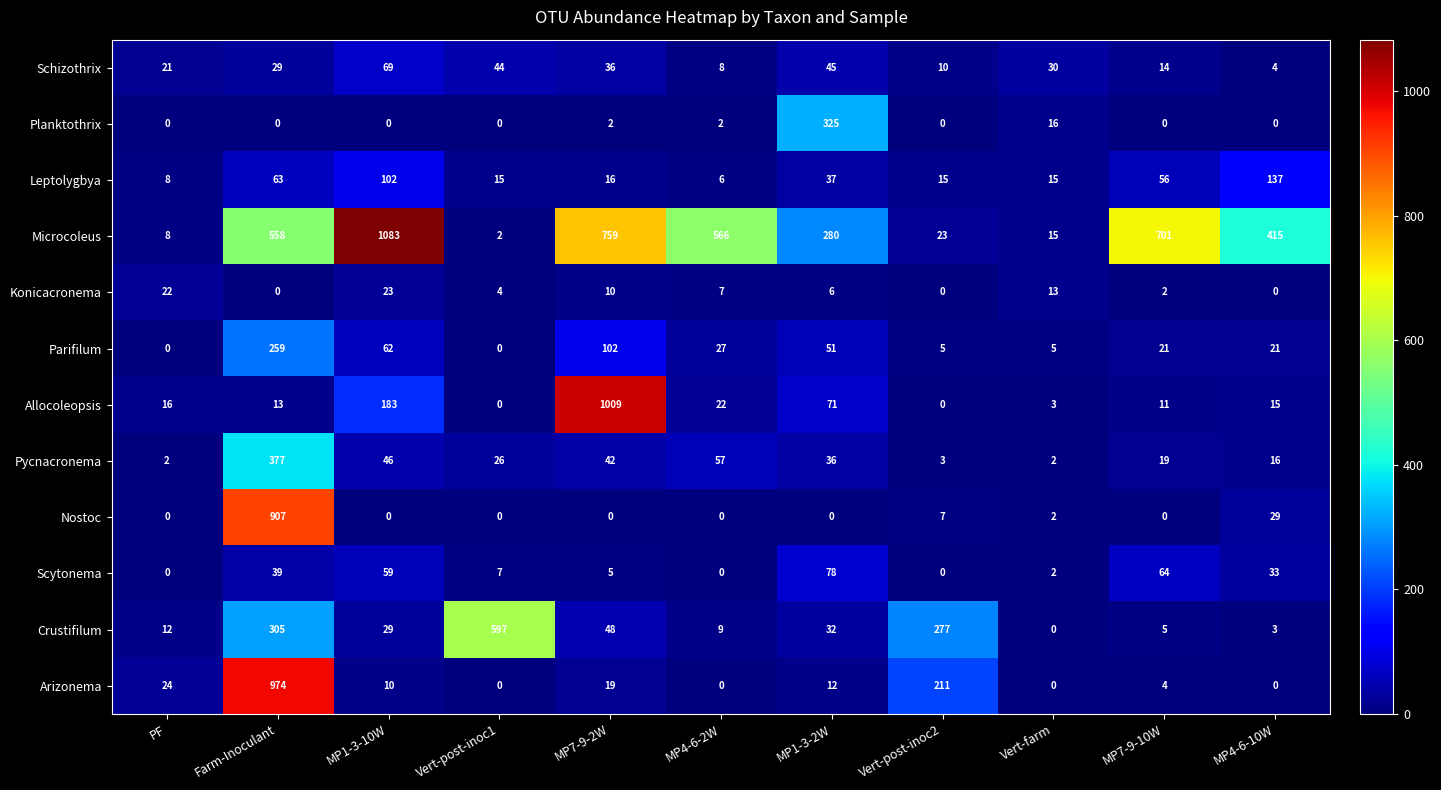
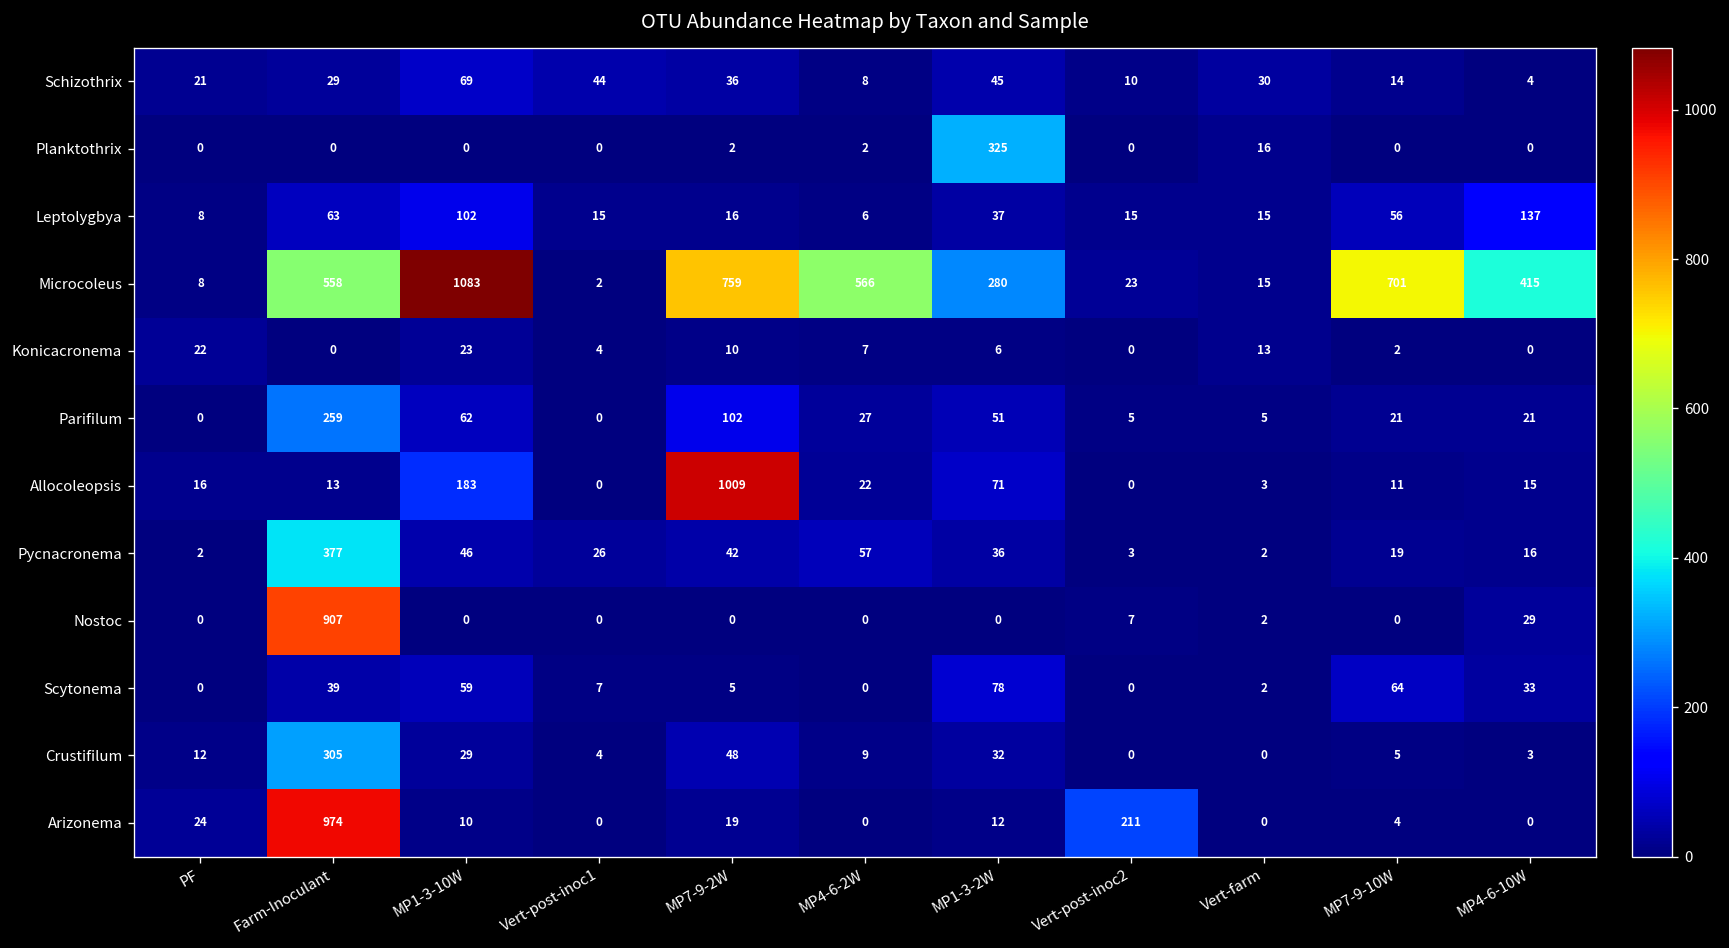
Crustifilum, Vert-post-inoc1: 597 -> 4
Crustifilum, Vert-post-inoc2: 277 -> 0
